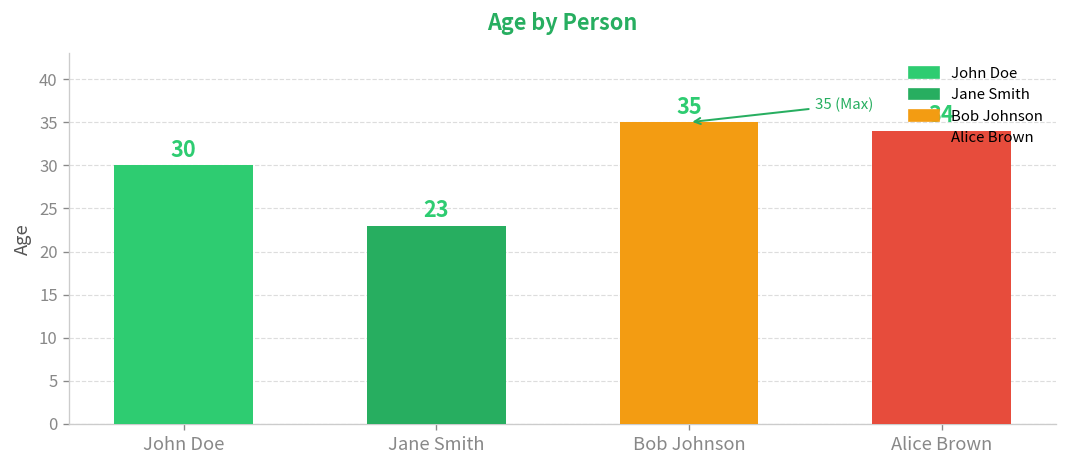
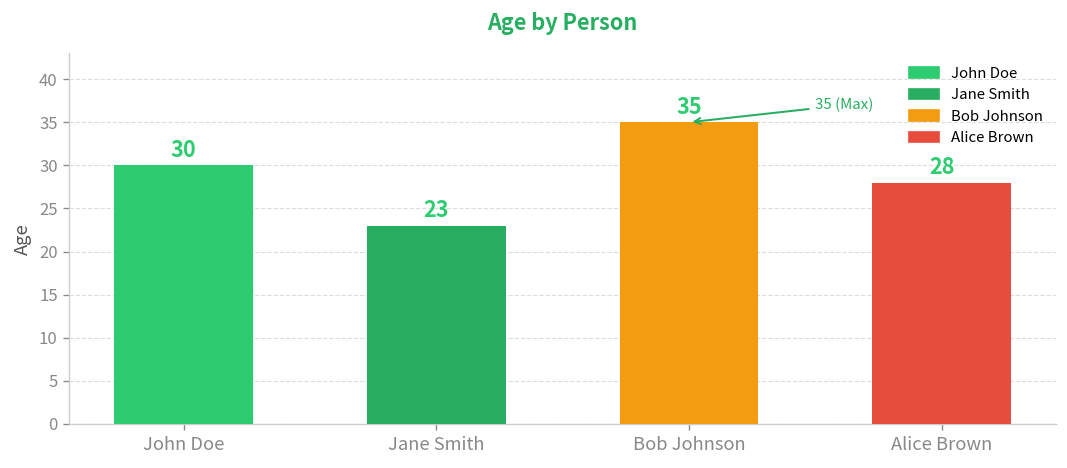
Alice Brown: 34 -> 28
